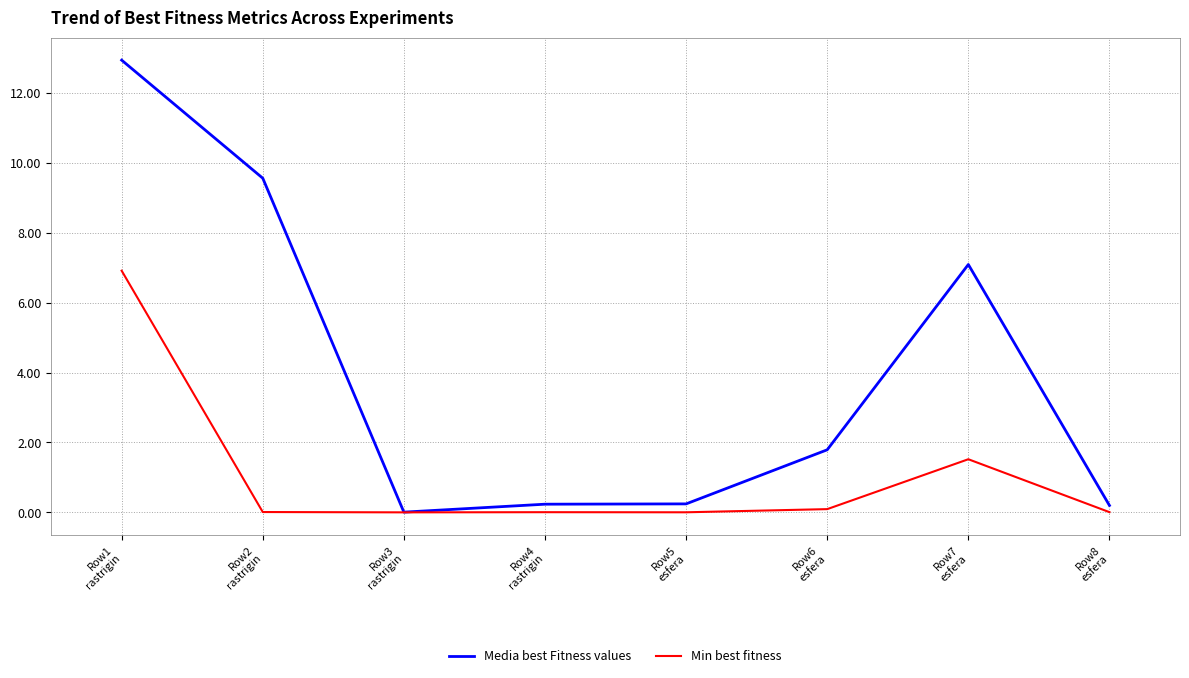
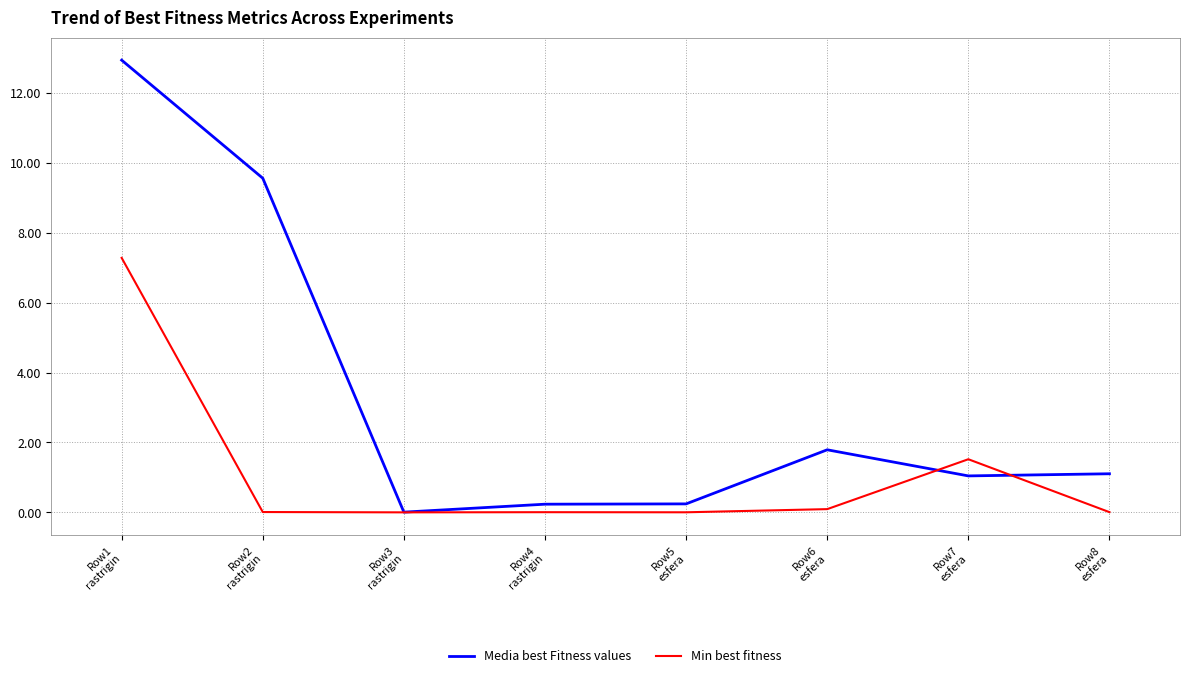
Min best fitness, Row1 rastrigin: 6.9 -> 7.3
Media best Fitness values, Row7 esfera: 7.1 -> 1.0
Media best Fitness values, Row8 esfera: 0.2 -> 1.1
